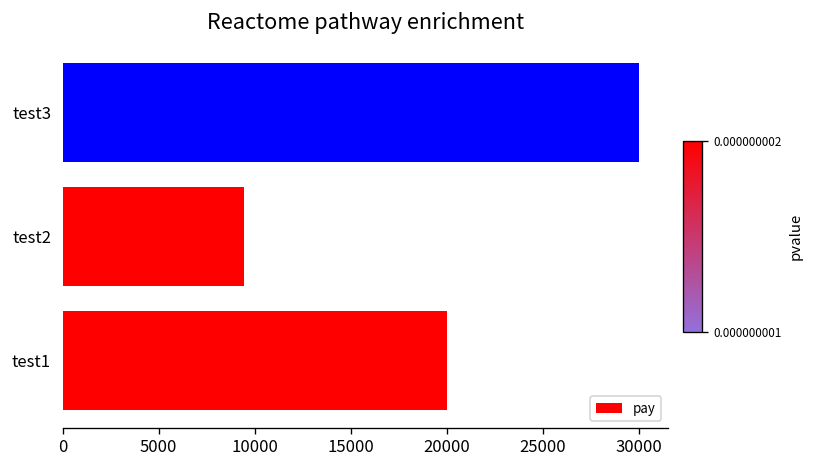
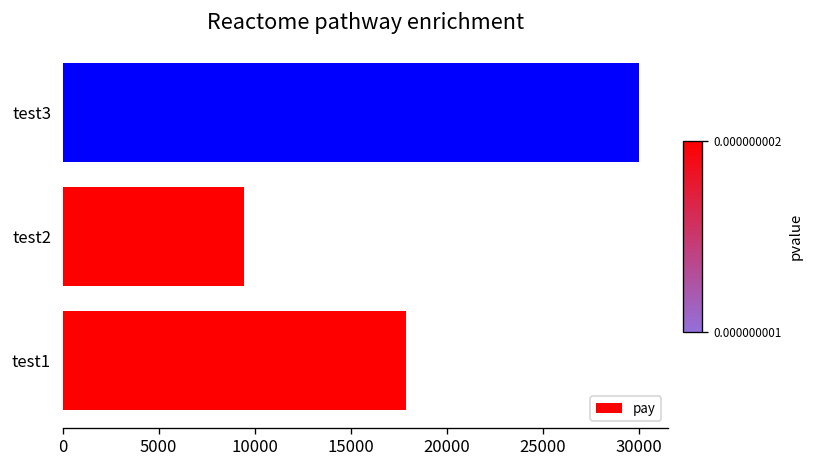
test1: 20000 -> 17900
